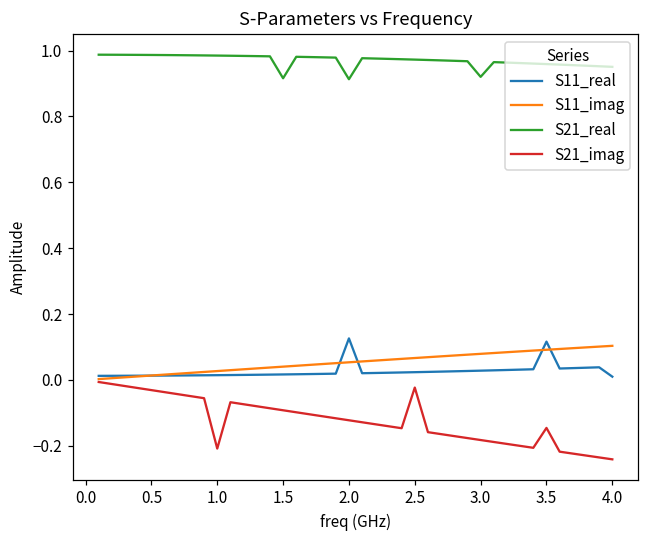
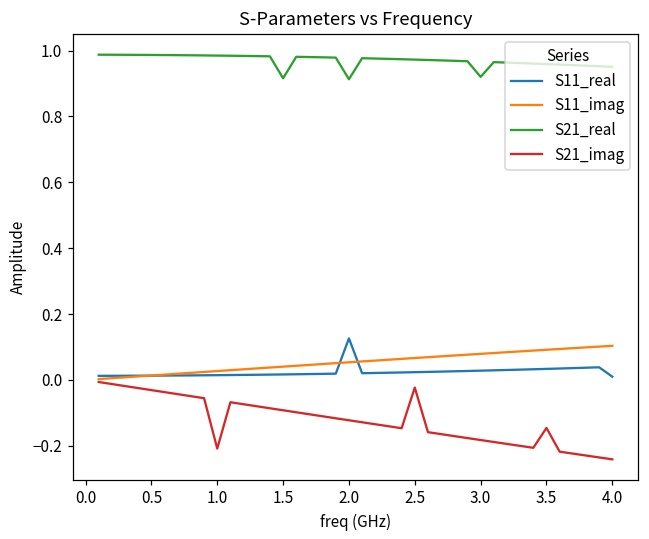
S11_real, 3.5: 0.12 -> 0.03
